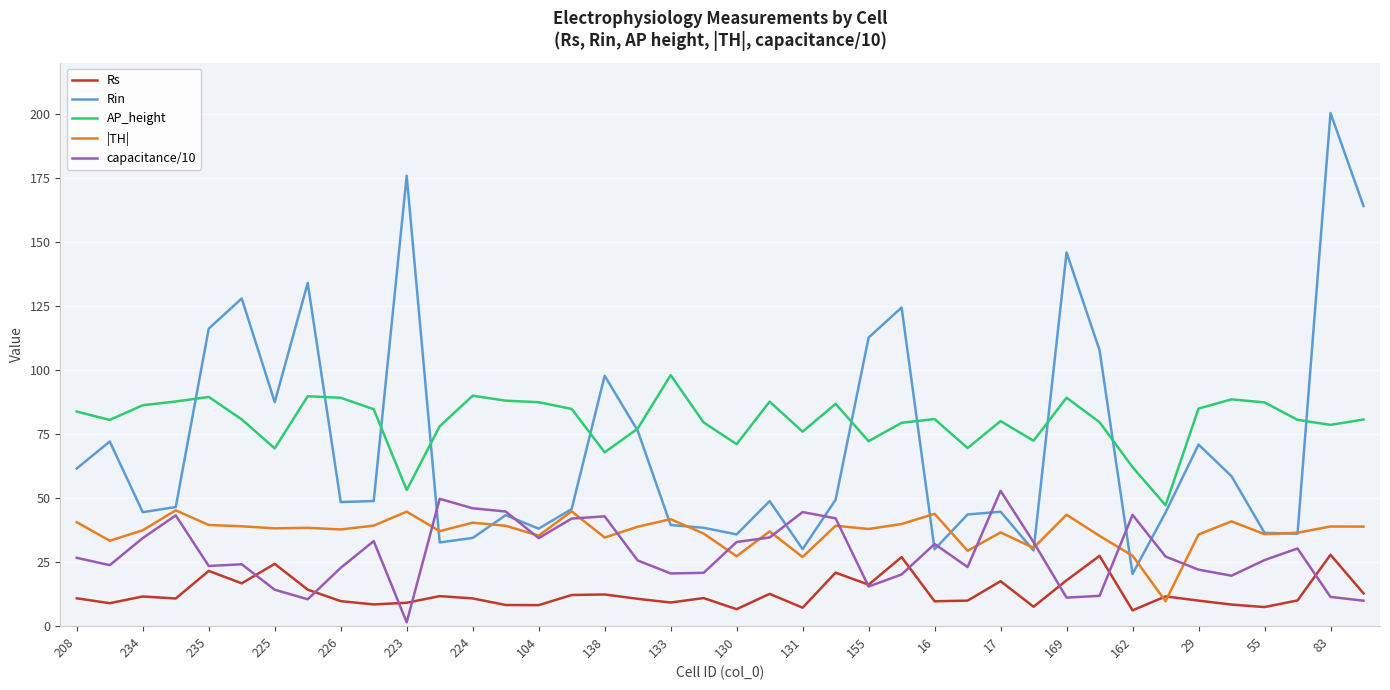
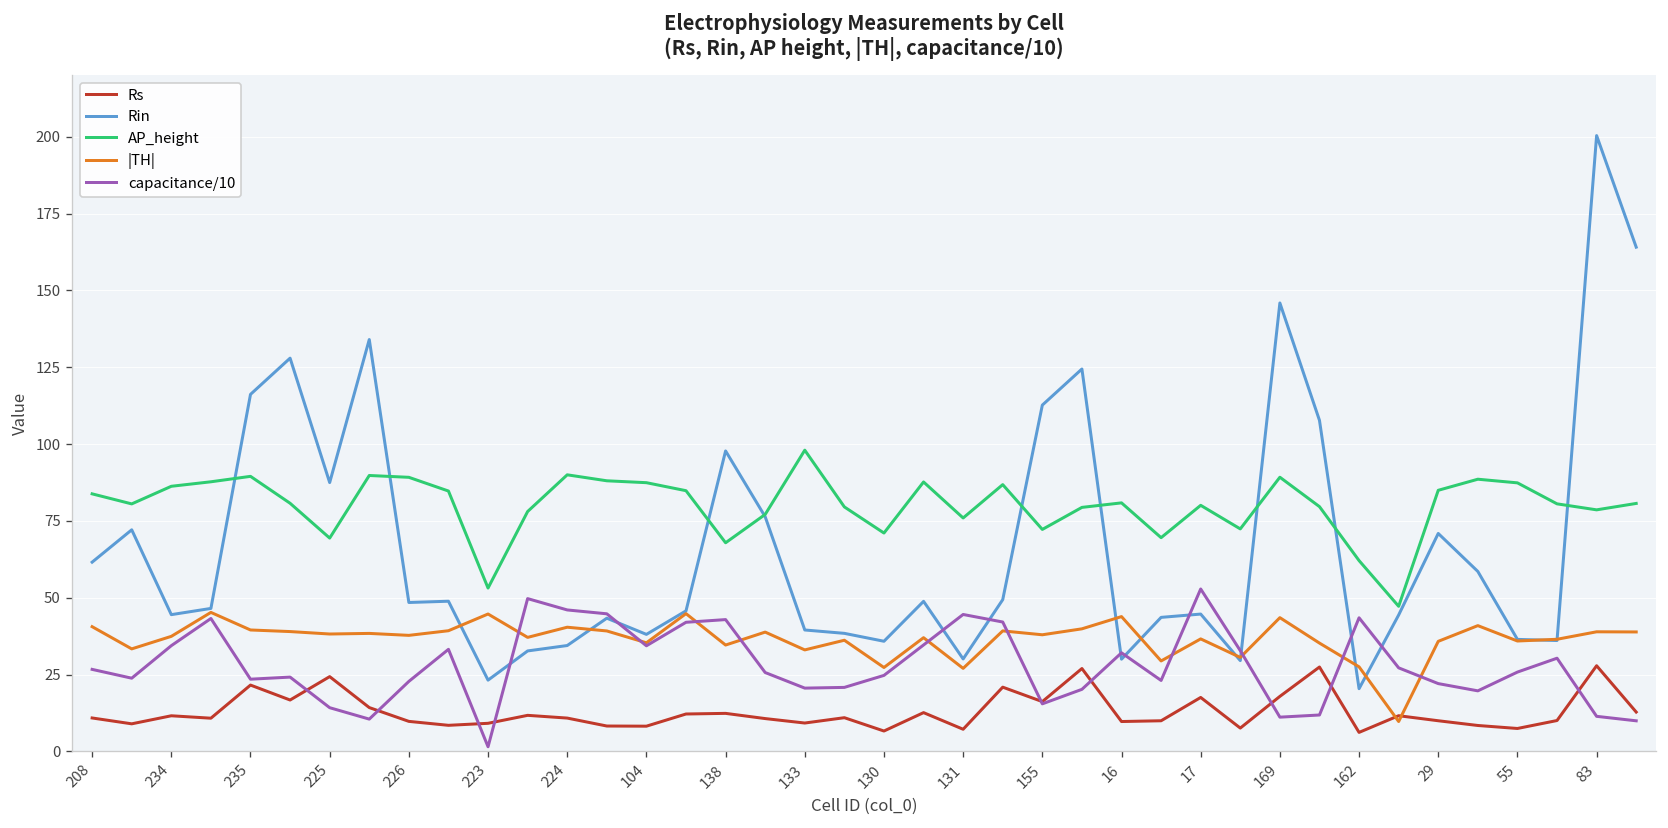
Rin, 223: 176 -> 23
|TH|, 133: 42 -> 33
capacitance/10, 130: 33 -> 25
